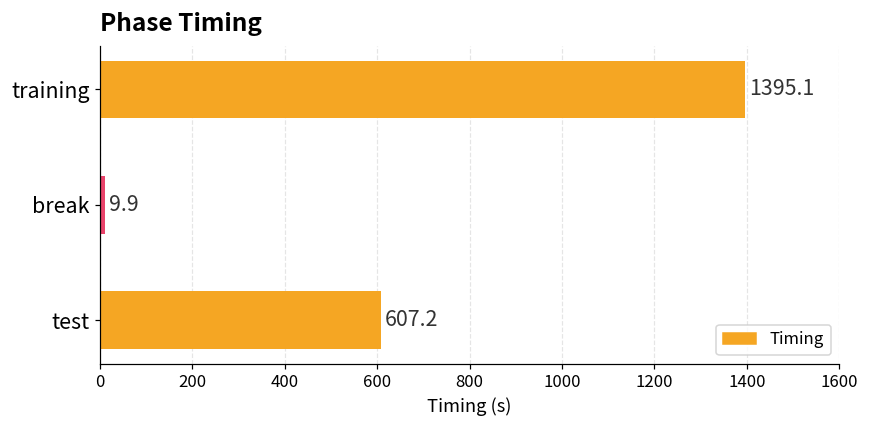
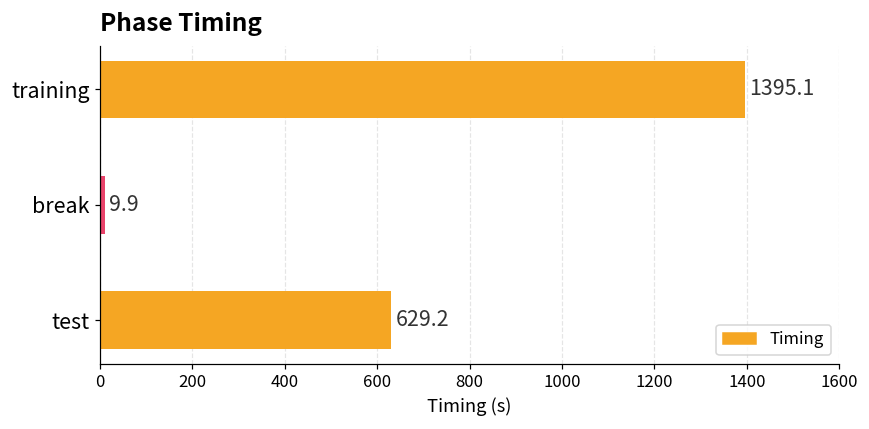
test: 607.2 -> 629.2
